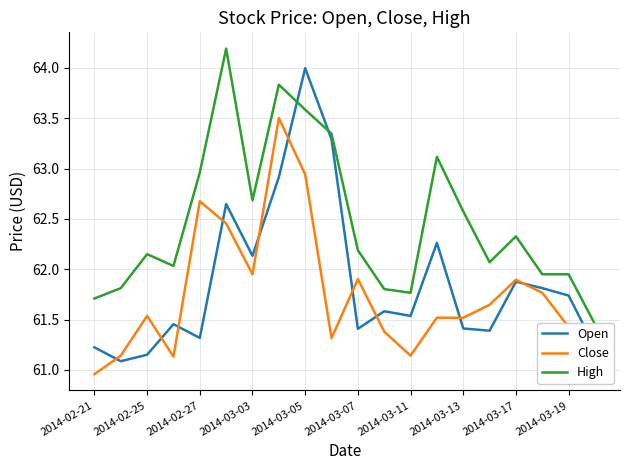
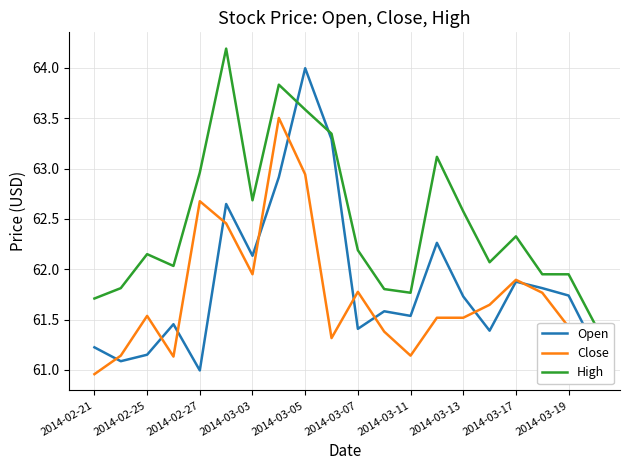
Open, 2014-02-27: 61.32 -> 60.99
Close, 2014-03-07: 61.90 -> 61.78
Open, 2014-03-13: 61.41 -> 61.73
